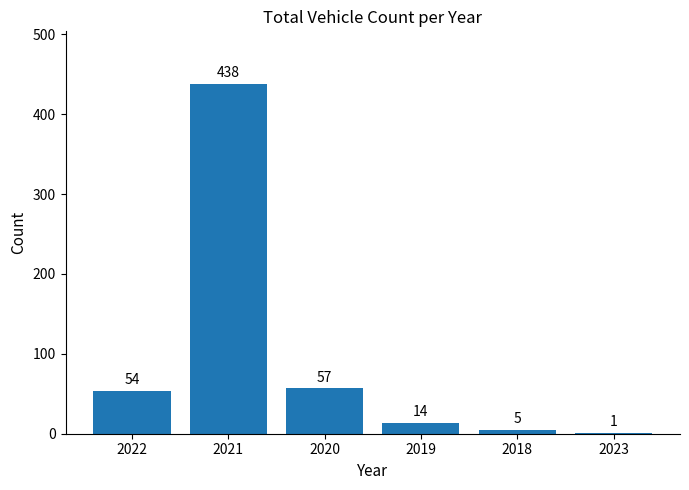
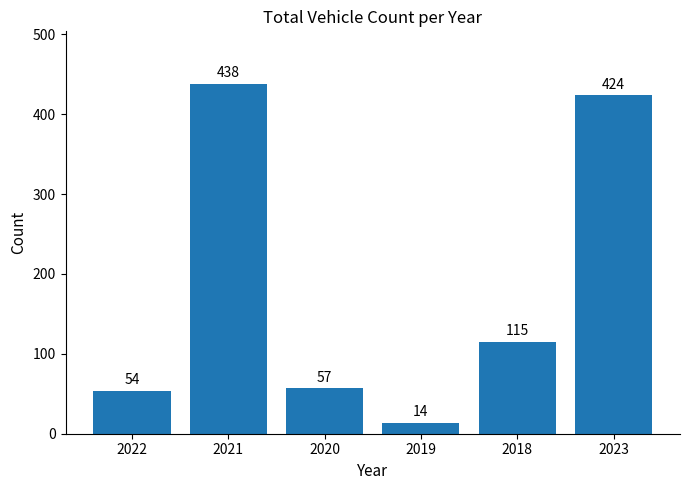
2018: 5 -> 115
2023: 1 -> 424
